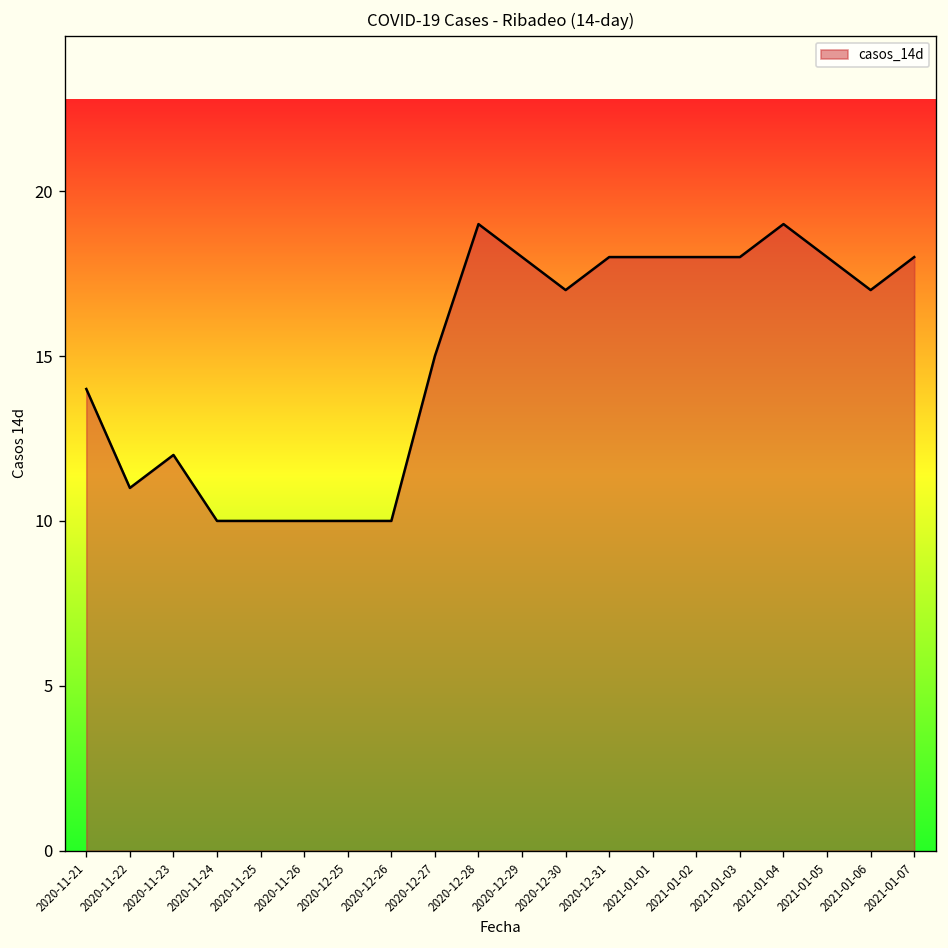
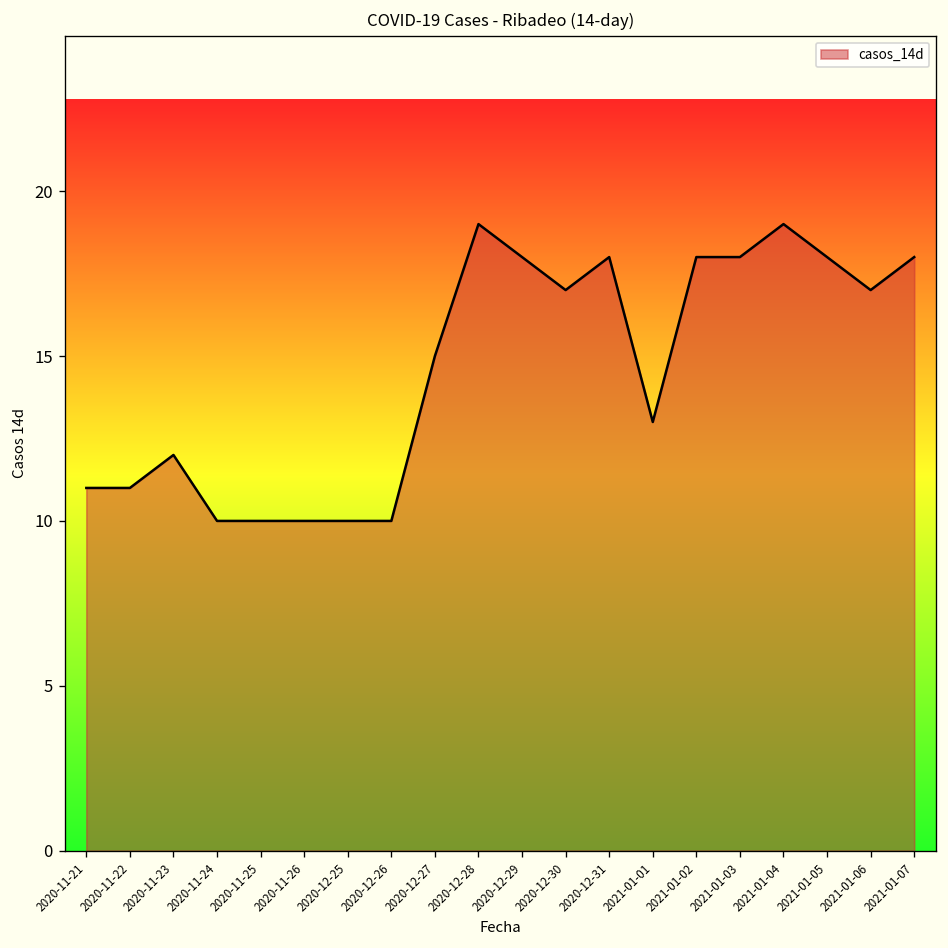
2020-11-21: 14 -> 11
2021-01-01: 18 -> 13
